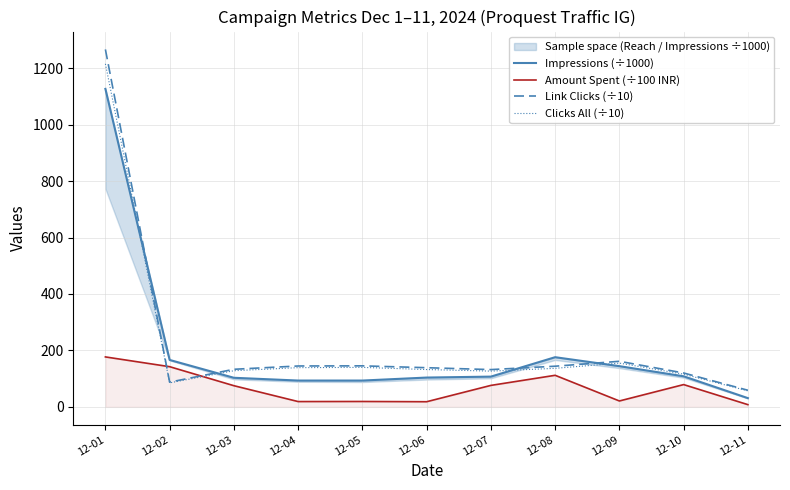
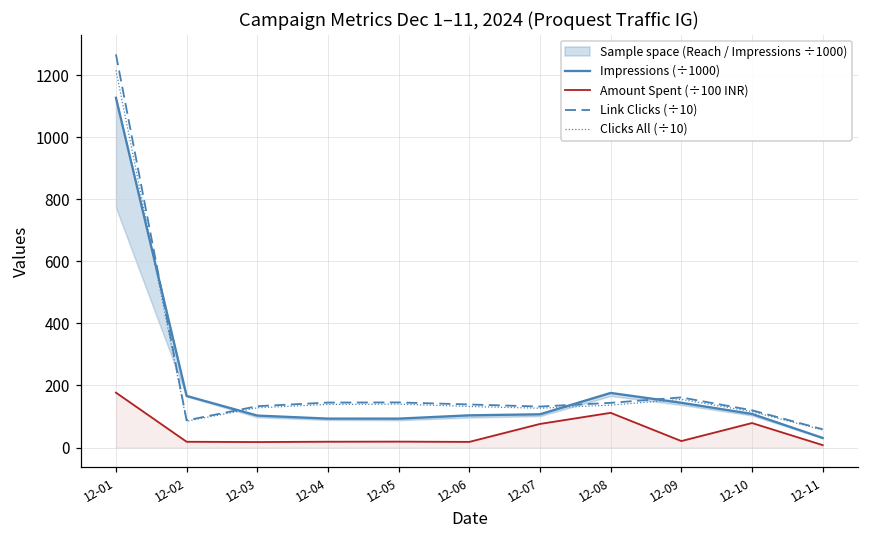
Amount Spent (÷100 INR), 12-02: 140 -> 20
Amount Spent (÷100 INR), 12-03: 80 -> 20
